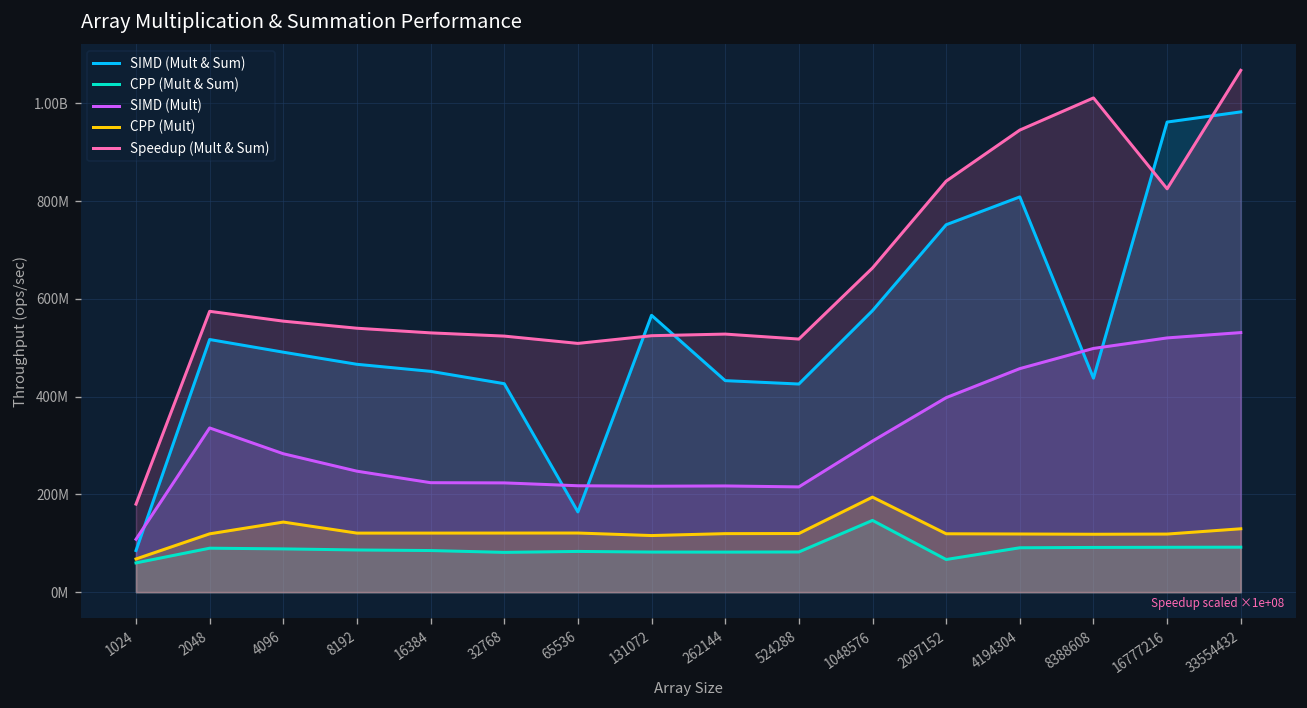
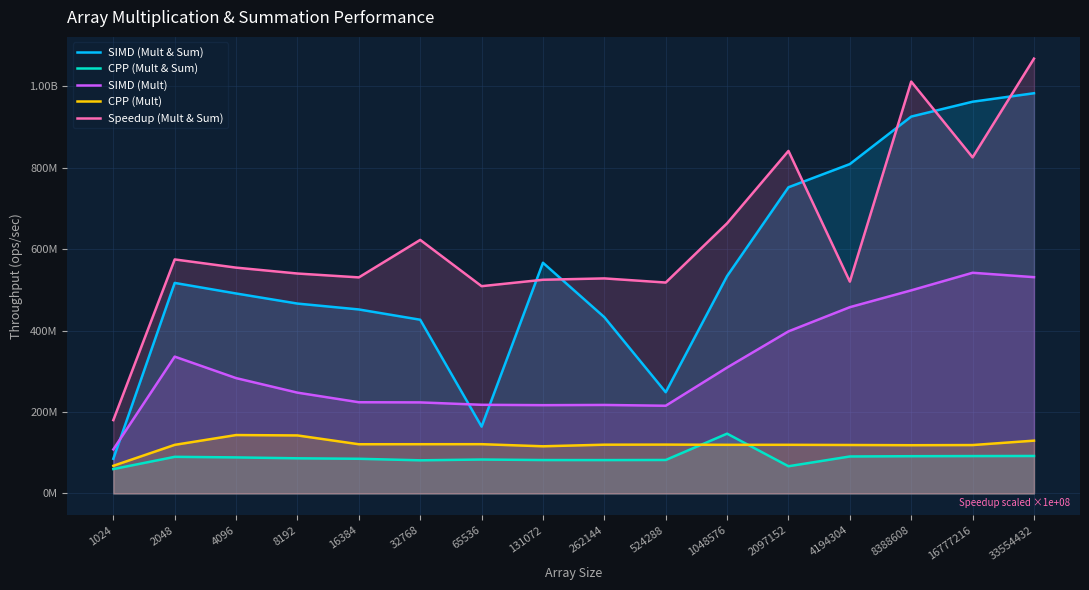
CPP (Mult), 8192: 120000000 -> 140000000
Speedup (Mult & Sum), 32768: 520000000 -> 620000000
SIMD (Mult & Sum), 524288: 430000000 -> 250000000
SIMD (Mult & Sum), 1048576: 580000000 -> 530000000
CPP (Mult), 1048576: 190000000 -> 120000000
Speedup (Mult & Sum), 4194304: 950000000 -> 520000000
SIMD (Mult & Sum), 8388608: 440000000 -> 930000000
SIMD (Mult), 16777216: 520000000 -> 540000000
